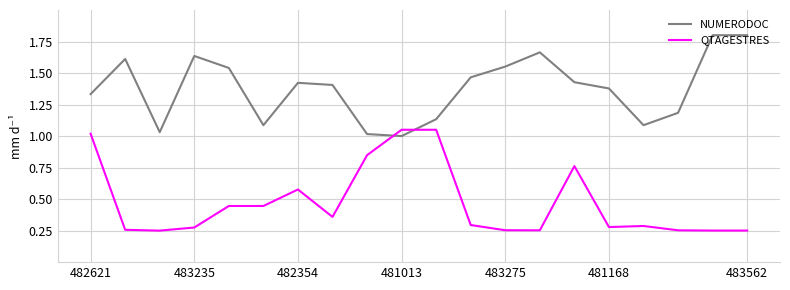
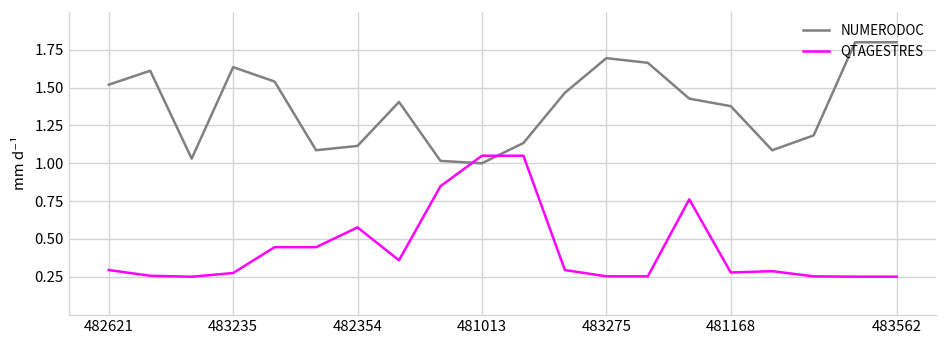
NUMERODOC, 482621: 1.33 -> 1.52
QTAGESTRES, 482621: 1.02 -> 0.29
NUMERODOC, 482354: 1.42 -> 1.11
NUMERODOC, 483275: 1.55 -> 1.69
